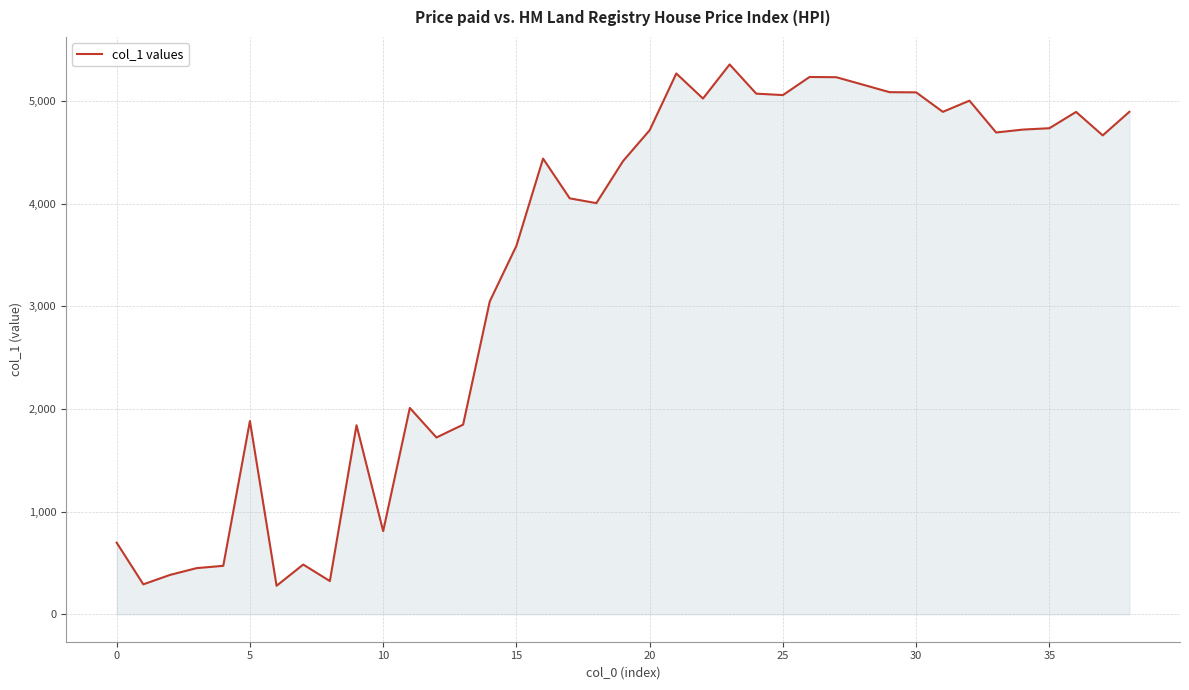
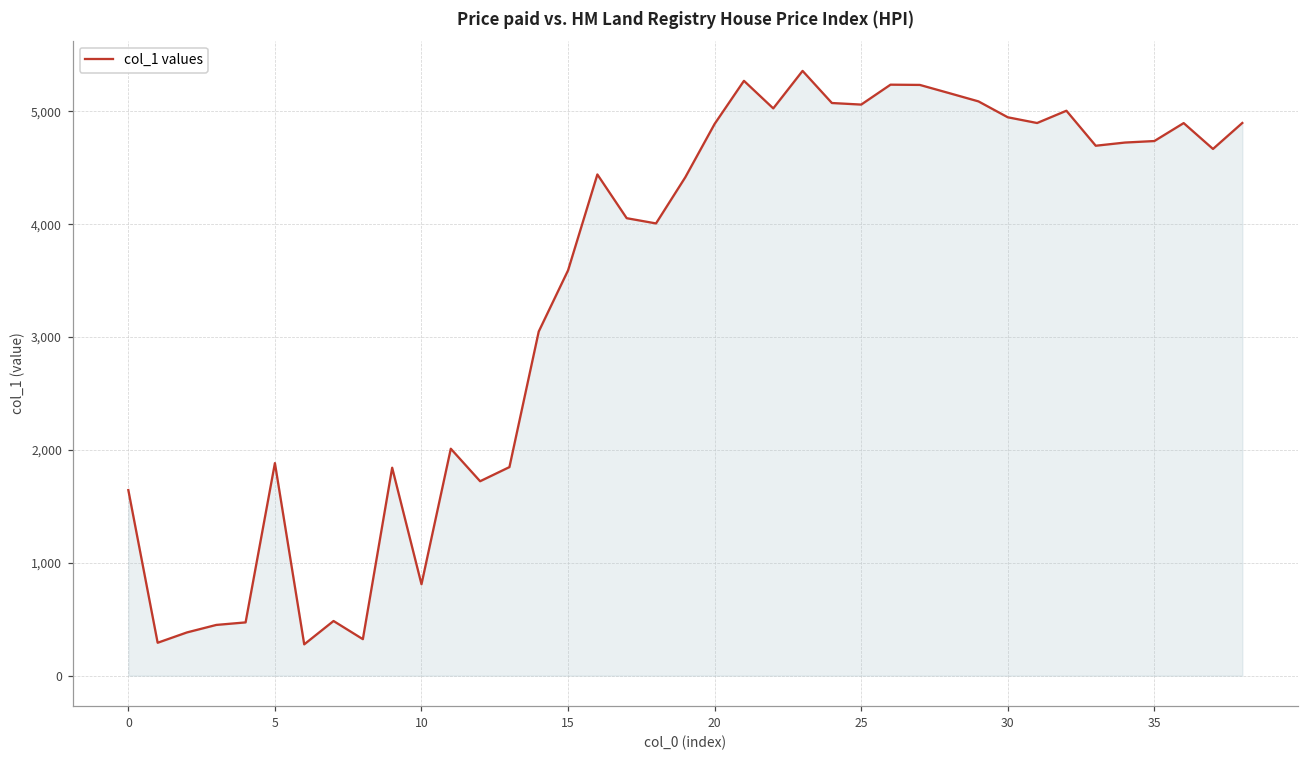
0: 700 -> 1,640
20: 4,720 -> 4,890
30: 5,090 -> 4,950
